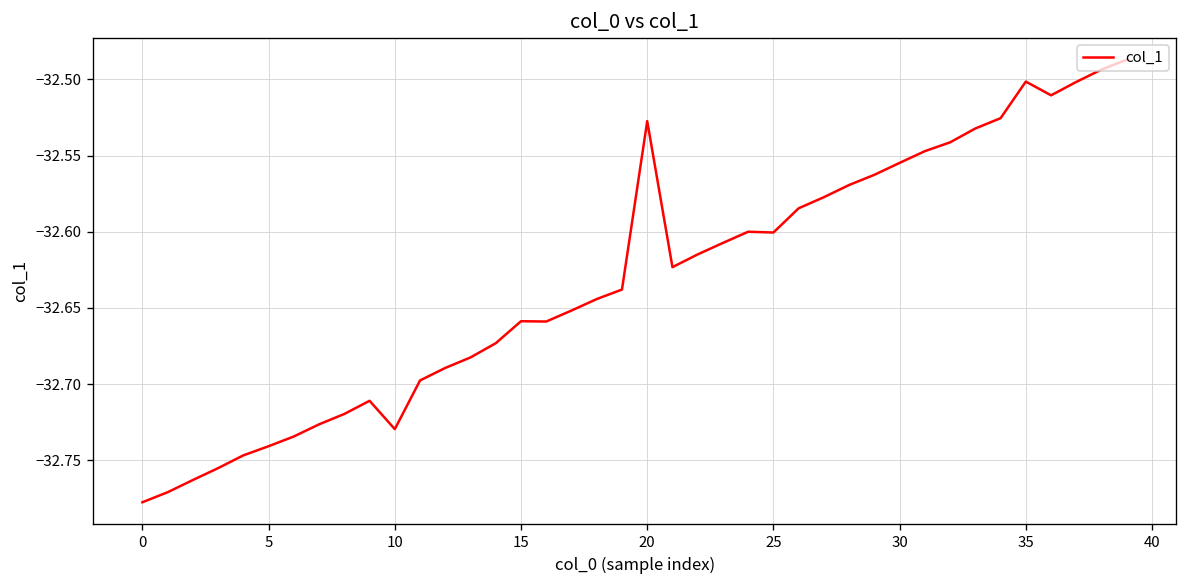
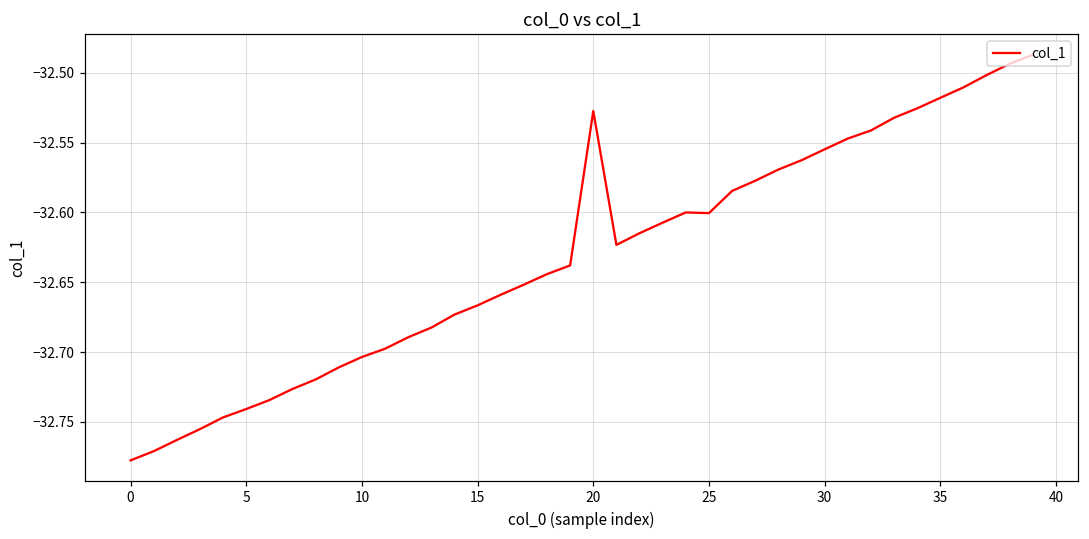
10: -32.730 -> -32.704
15: -32.659 -> -32.667
35: -32.501 -> -32.518
